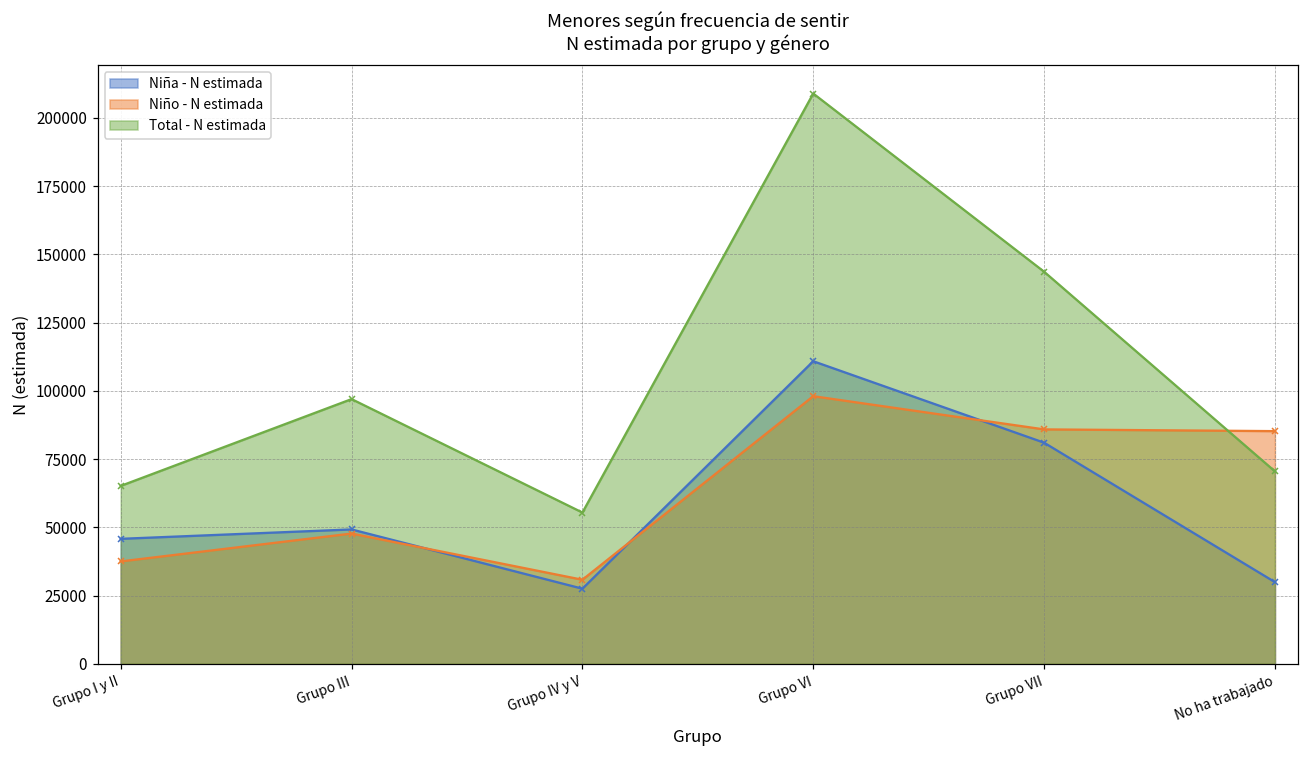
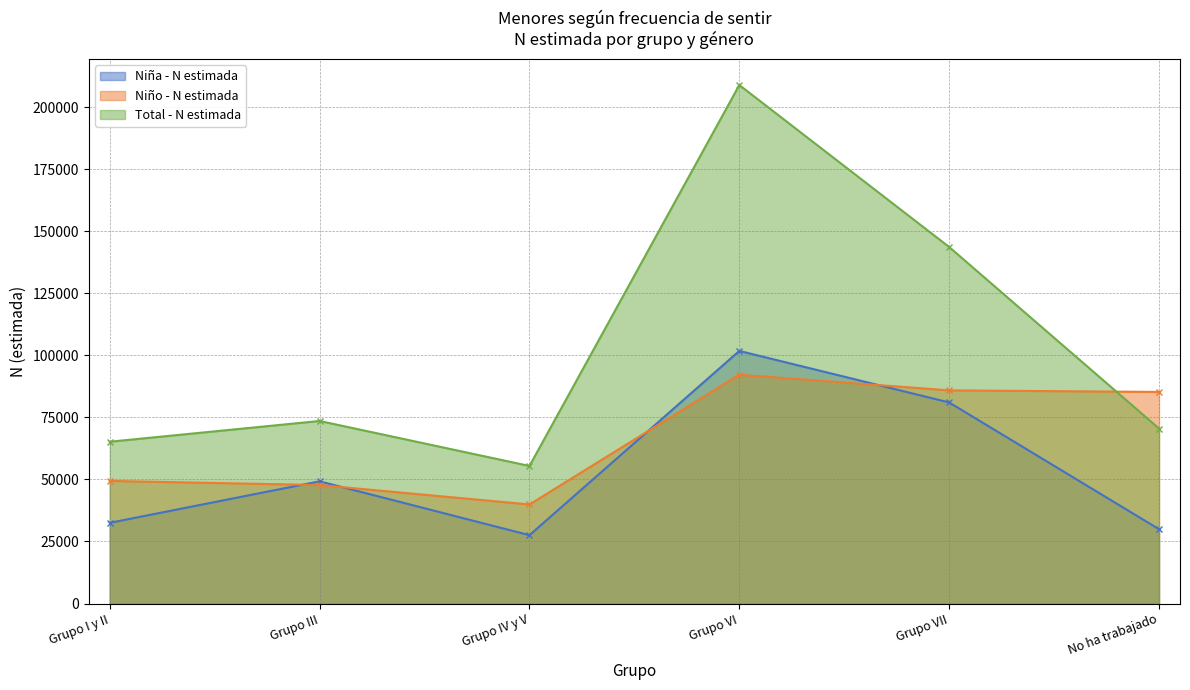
Niña - N estimada, Grupo I y II: 46000 -> 33000
Niño - N estimada, Grupo I y II: 38000 -> 49000
Total - N estimada, Grupo III: 97000 -> 74000
Niño - N estimada, Grupo IV y V: 31000 -> 40000
Niña - N estimada, Grupo VI: 111000 -> 102000
Niño - N estimada, Grupo VI: 98000 -> 92000
